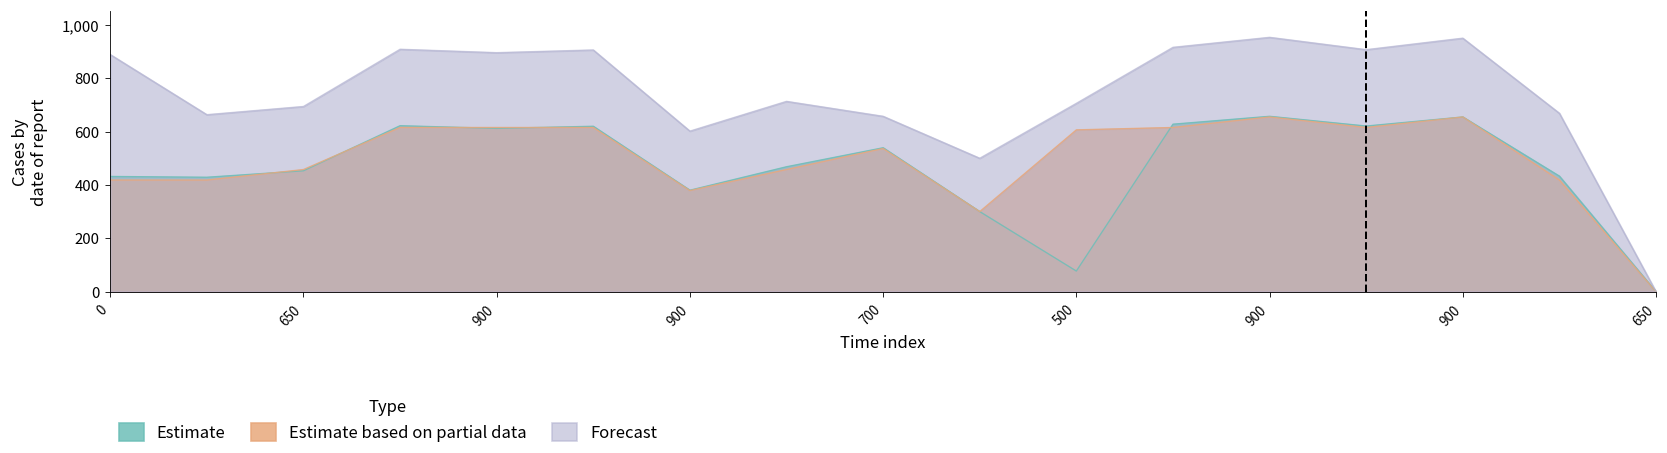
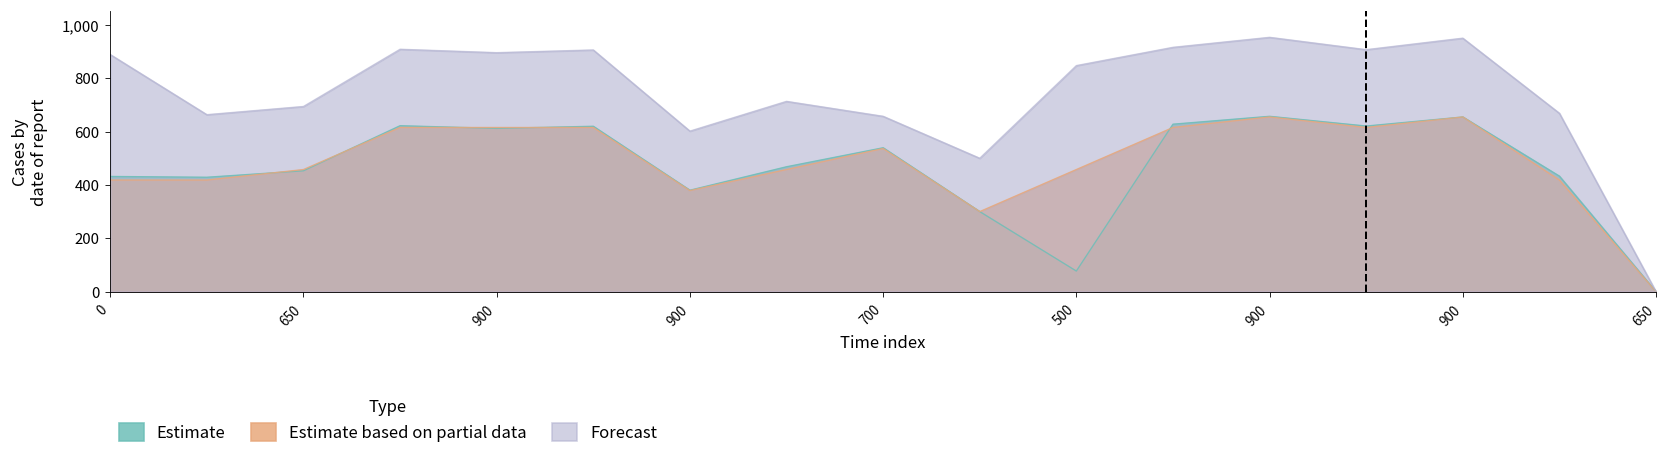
Estimate based on partial data, 500: 610 -> 460
Forecast, 500: 710 -> 850
